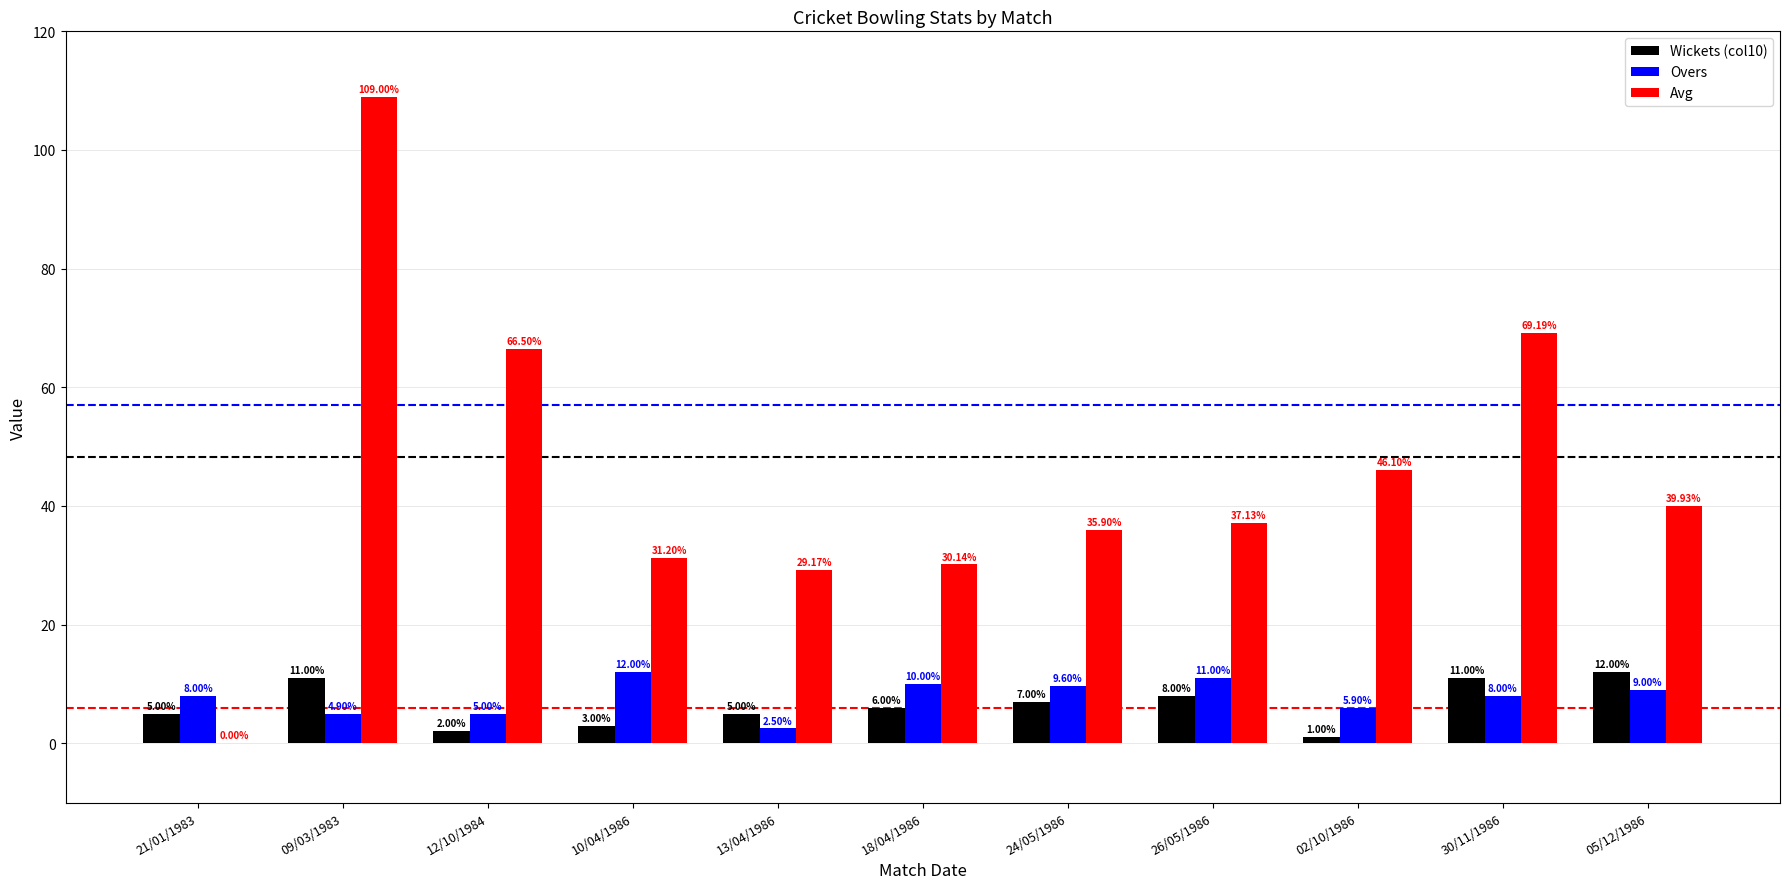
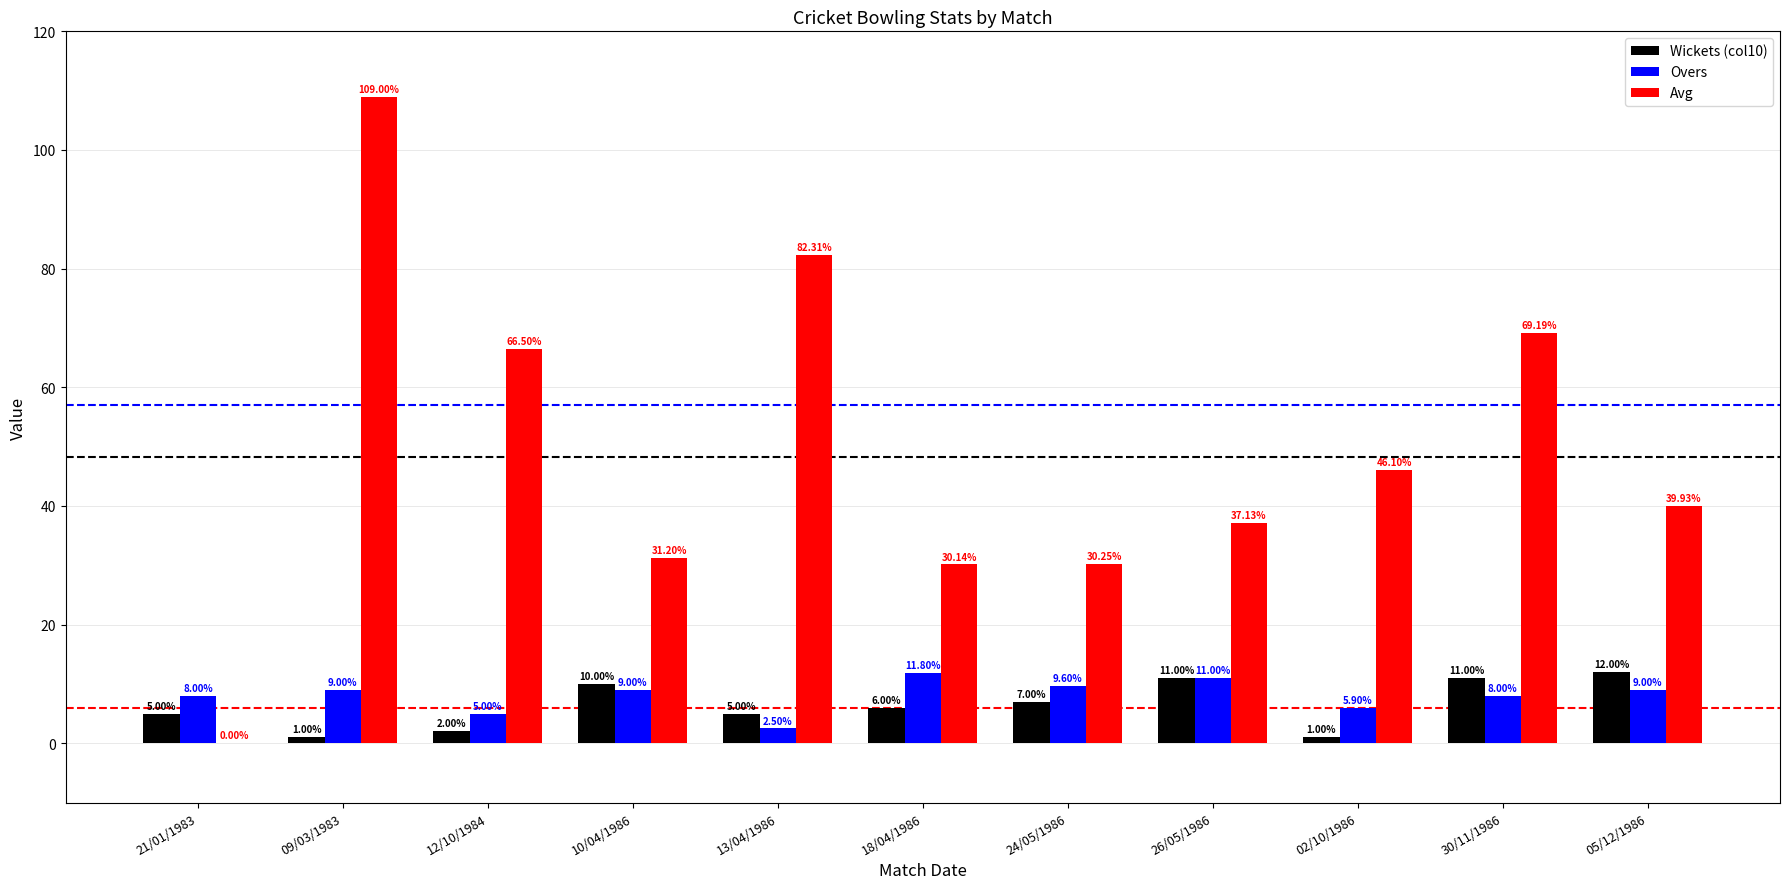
Wickets (col10), 09/03/1983: 11.00% -> 1.00%
Overs, 09/03/1983: 4.90% -> 9.00%
Wickets (col10), 10/04/1986: 3.00% -> 10.00%
Overs, 10/04/1986: 12.00% -> 9.00%
Avg, 13/04/1986: 29.17% -> 82.31%
Overs, 18/04/1986: 10.00% -> 11.80%
Avg, 24/05/1986: 35.90% -> 30.25%
Wickets (col10), 26/05/1986: 8.00% -> 11.00%
